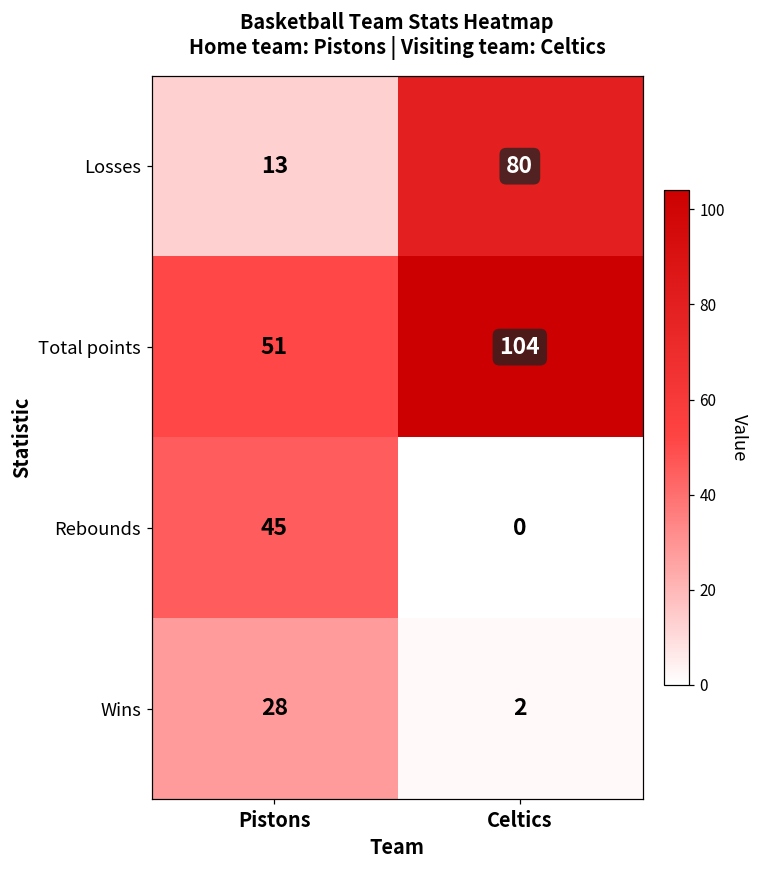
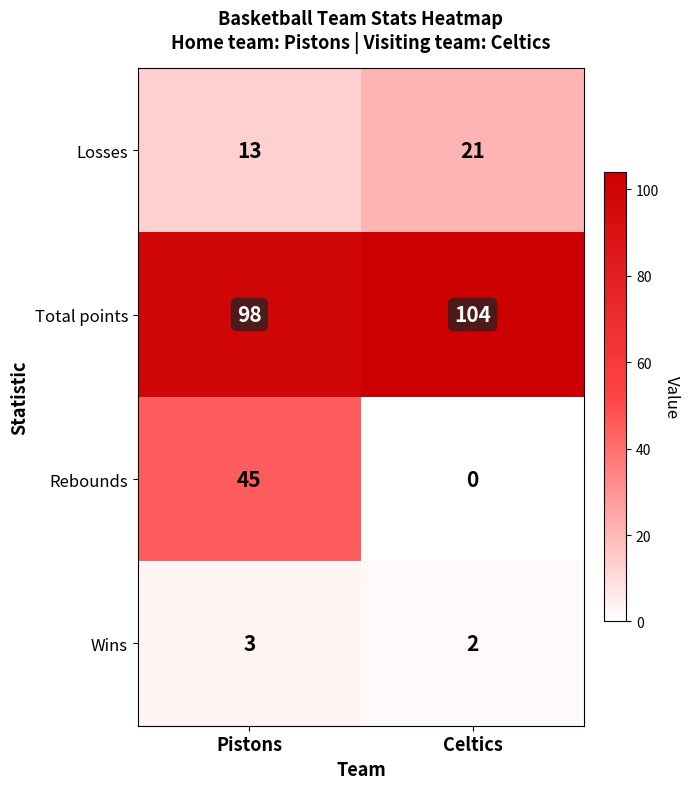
Losses, Celtics: 80 -> 21
Total points, Pistons: 51 -> 98
Wins, Pistons: 28 -> 3
